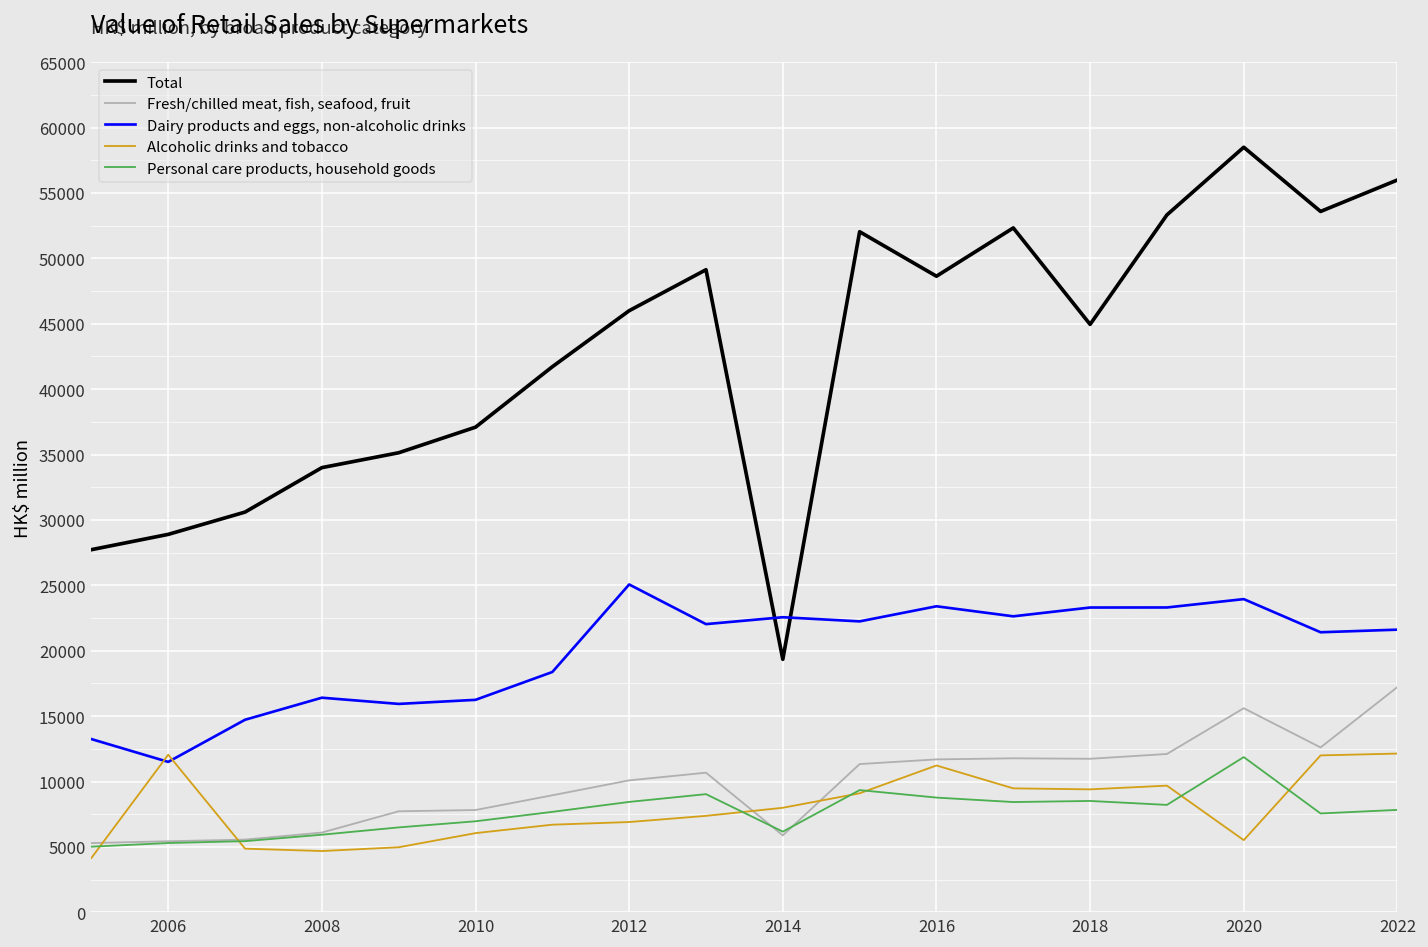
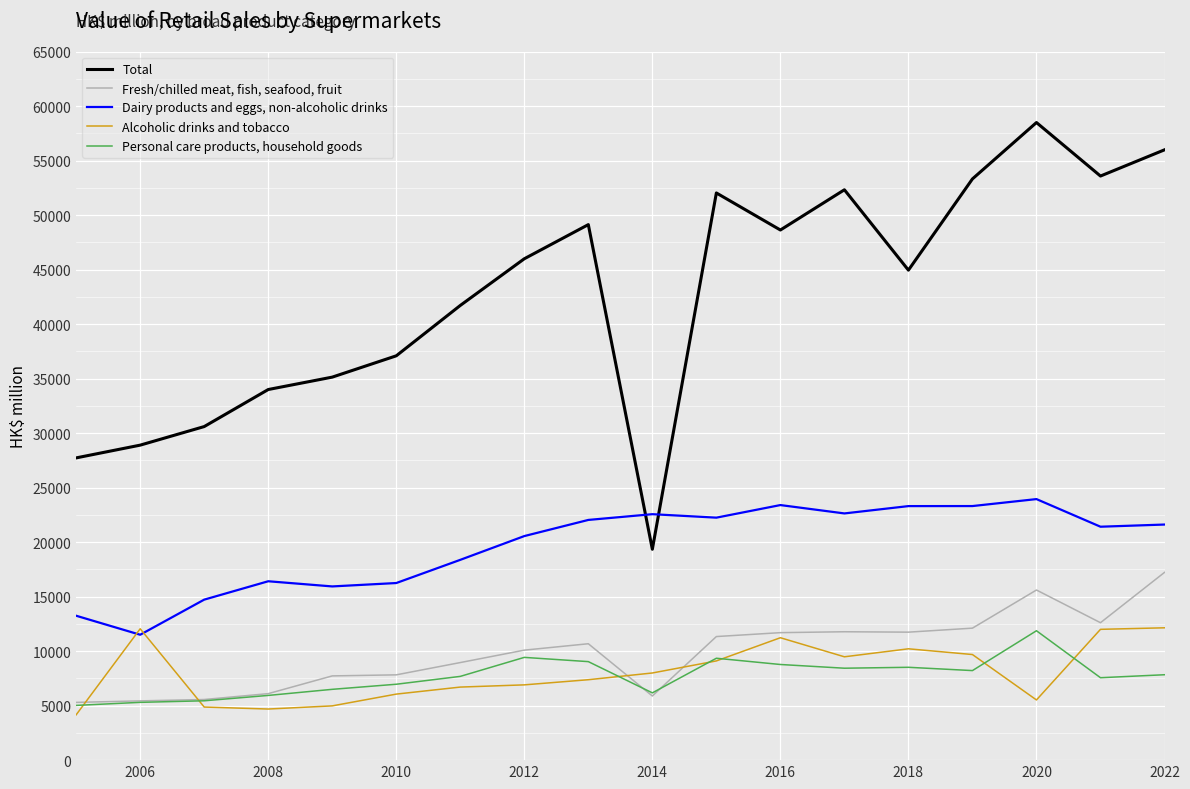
Dairy products and eggs, non-alcoholic drinks, 2012: 25100 -> 20600
Personal care products, household goods, 2012: 8400 -> 9400
Alcoholic drinks and tobacco, 2018: 9400 -> 10200
